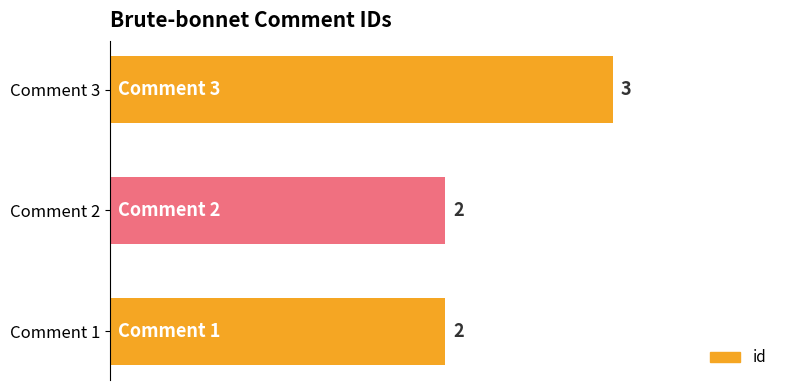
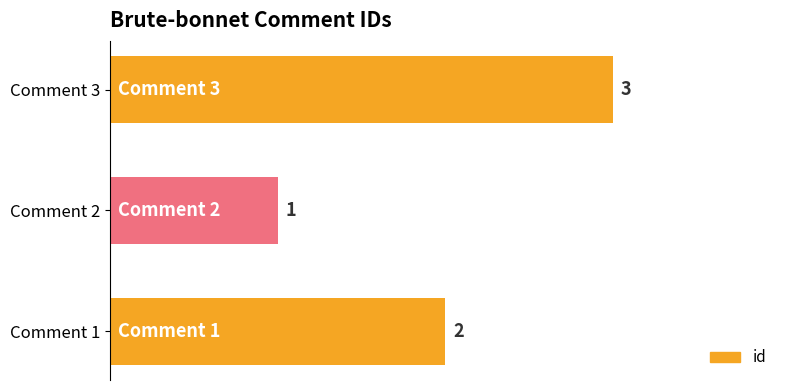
Comment 2: 2 -> 1
